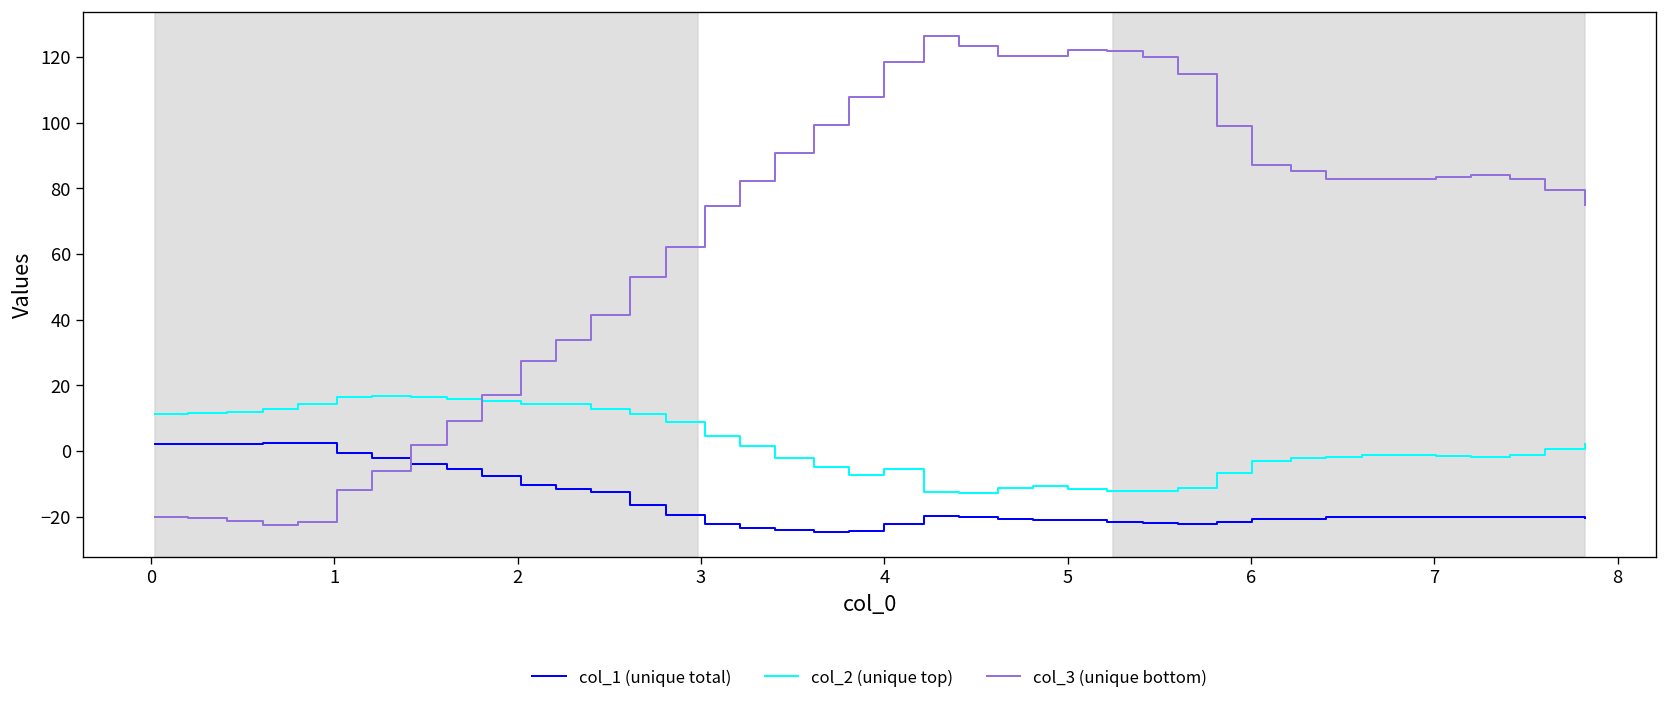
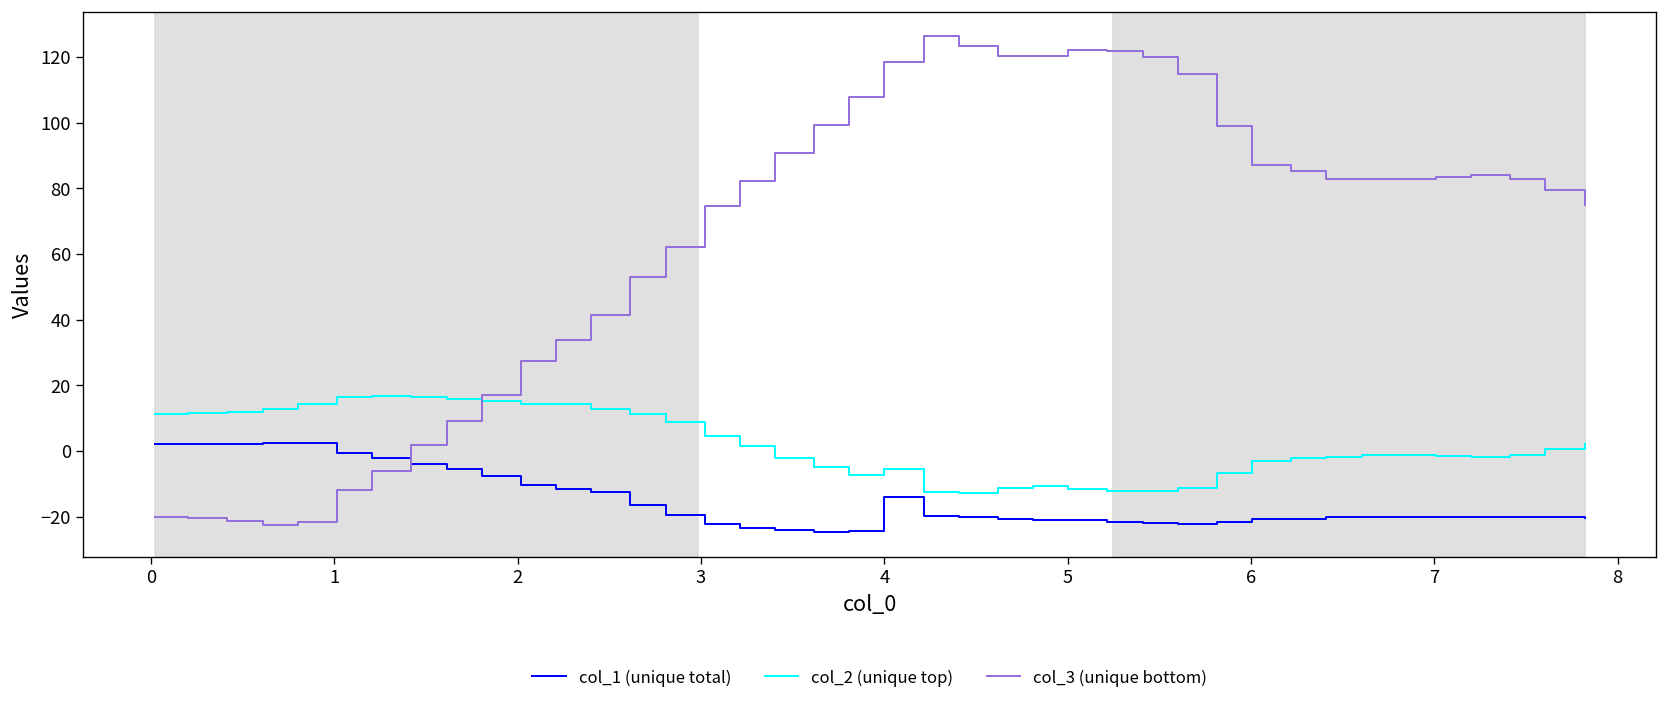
col_1 (unique total), 4: -22 -> -14
